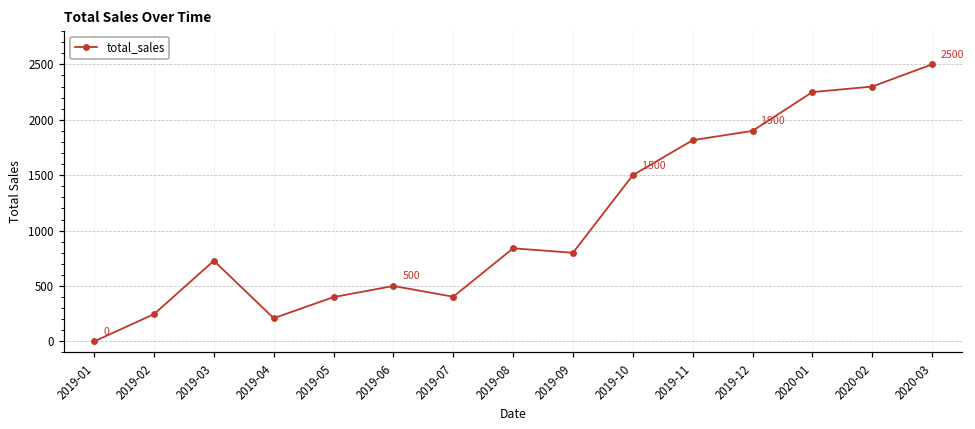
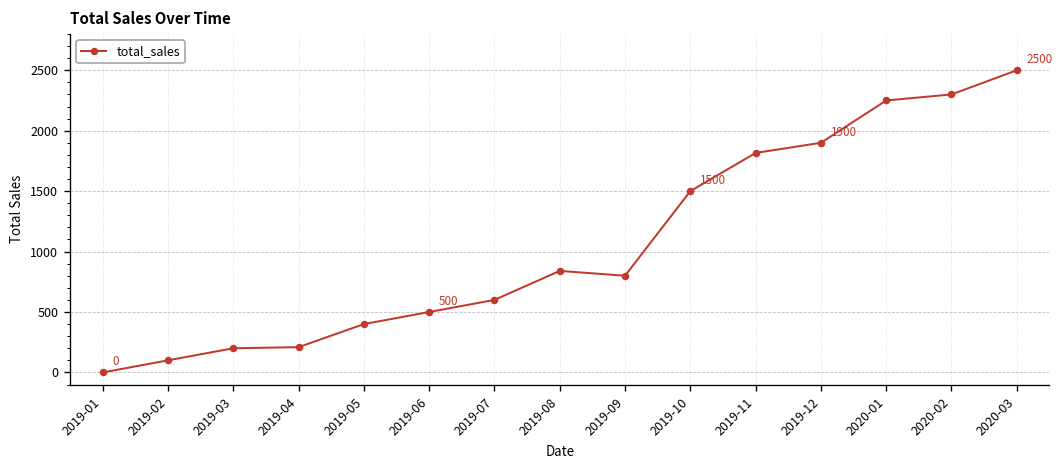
2019-02: 250 -> 100
2019-03: 730 -> 200
2019-07: 400 -> 600
